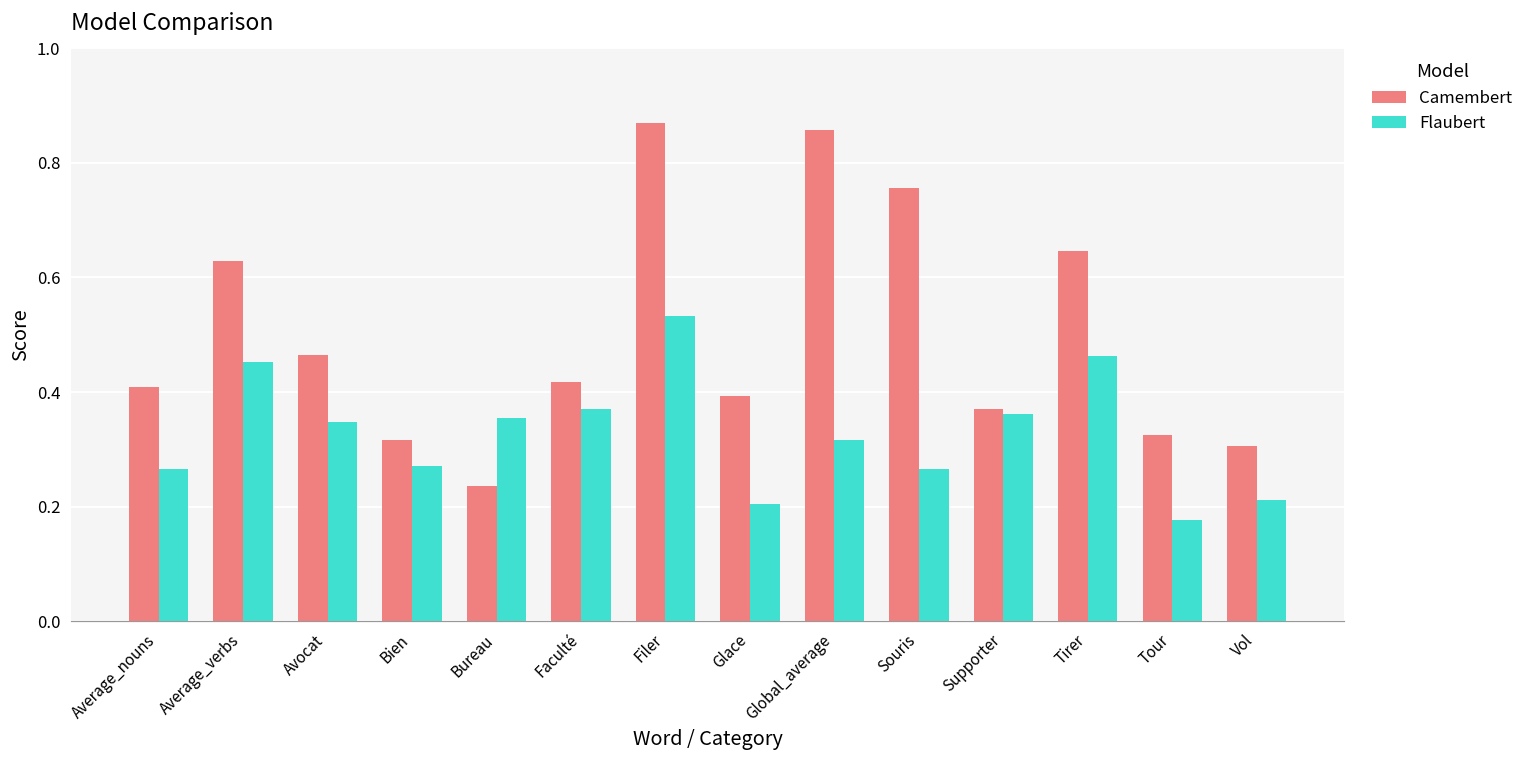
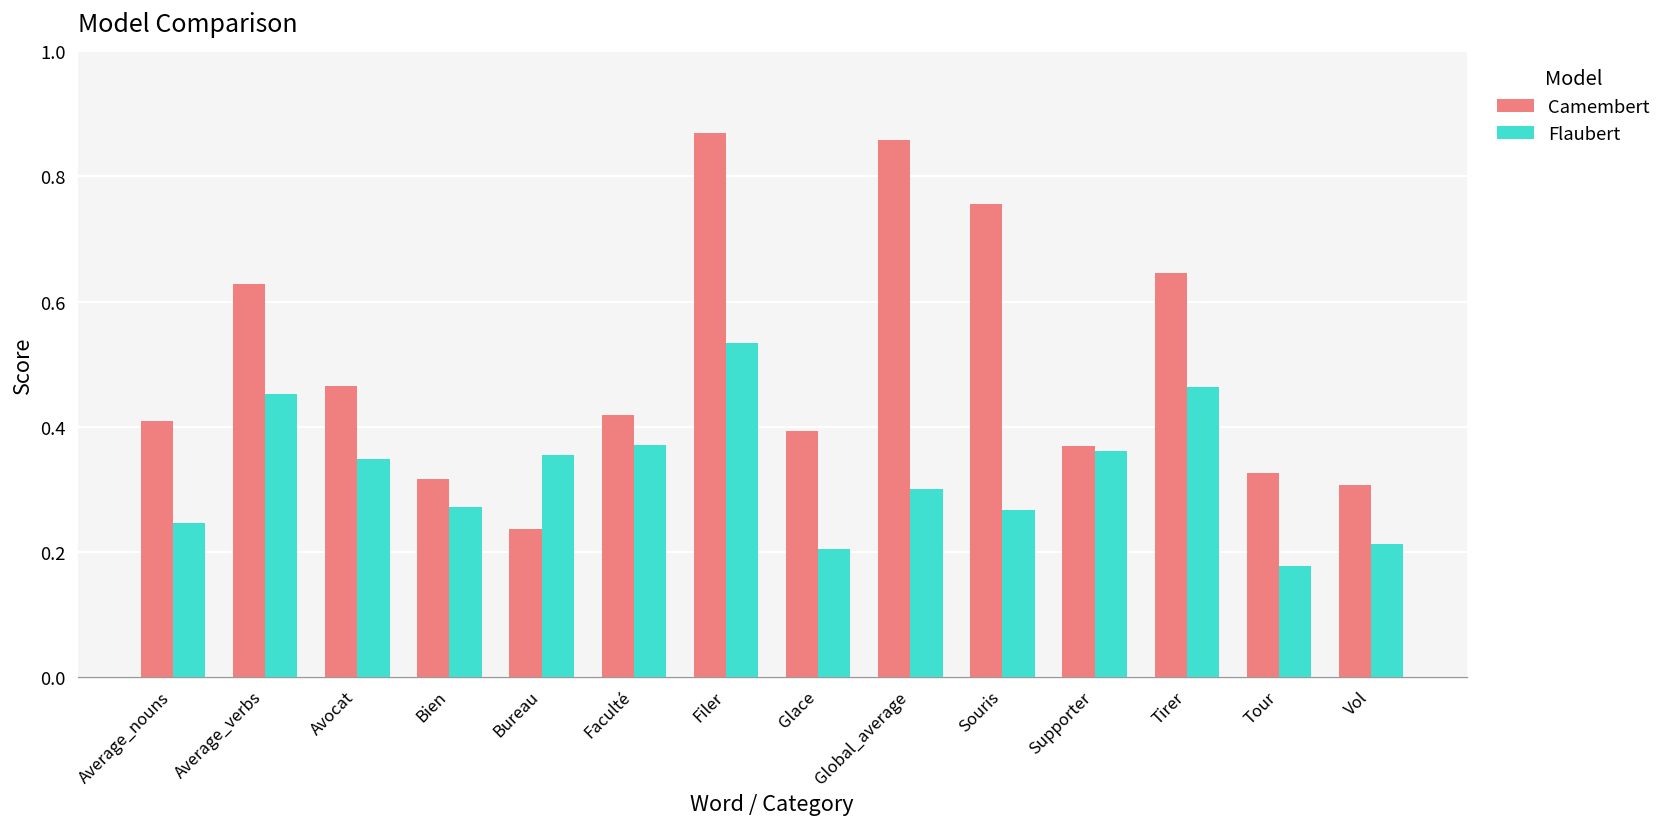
Flaubert, Average_nouns: 0.27 -> 0.25
Flaubert, Global_average: 0.32 -> 0.30
